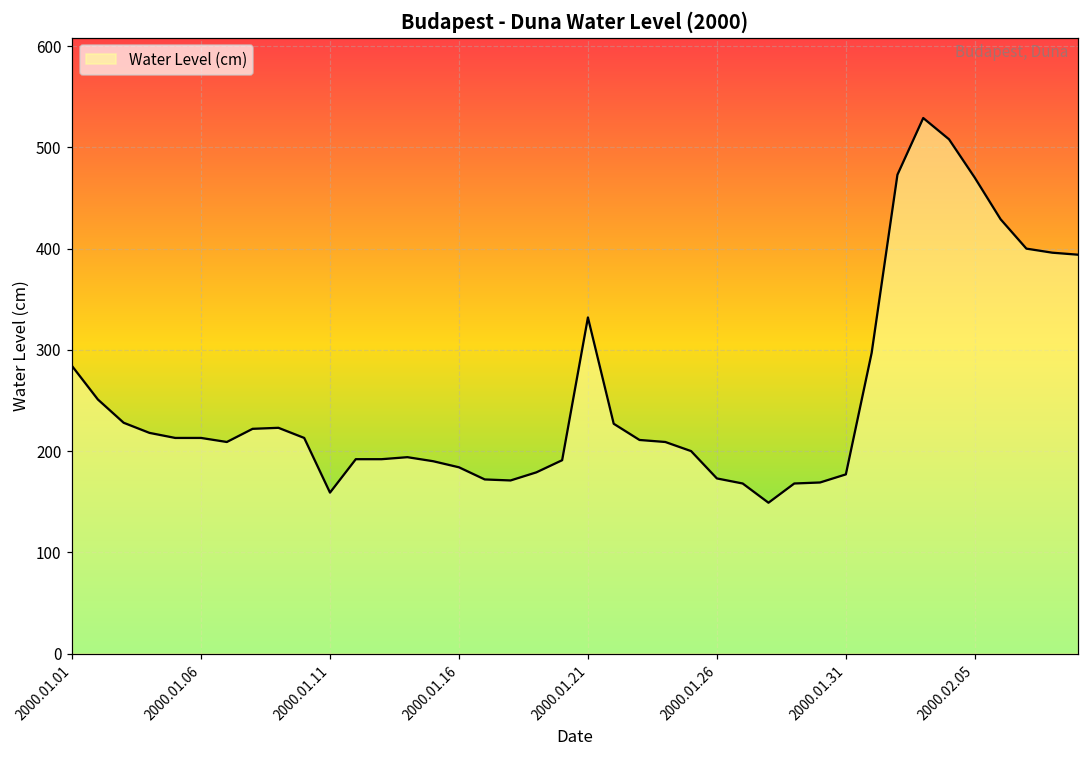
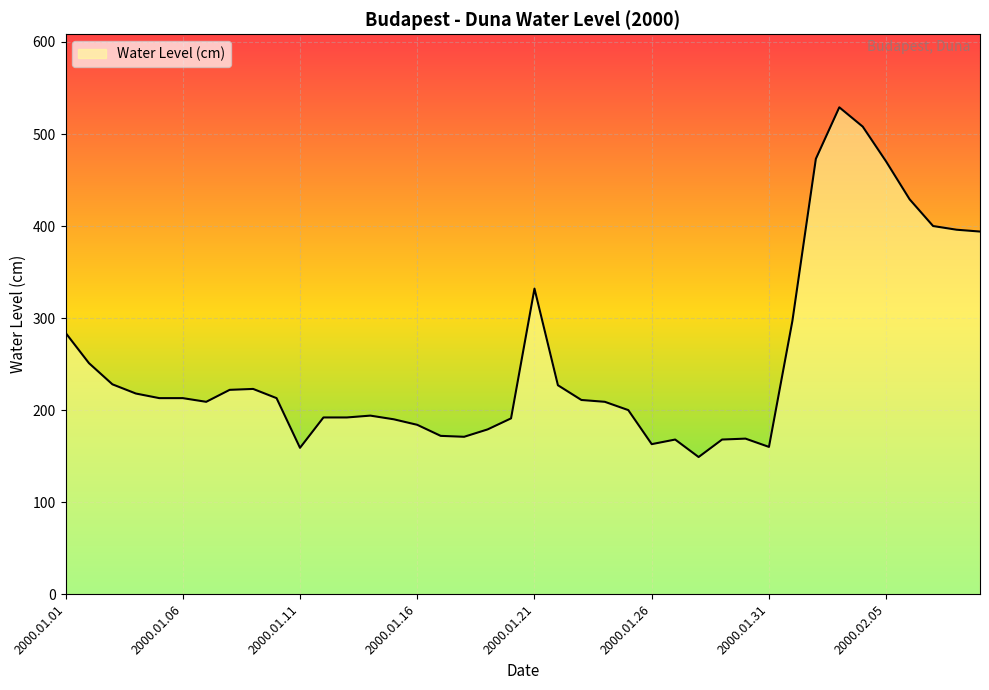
2000.01.26: 170 -> 160
2000.01.31: 180 -> 160
